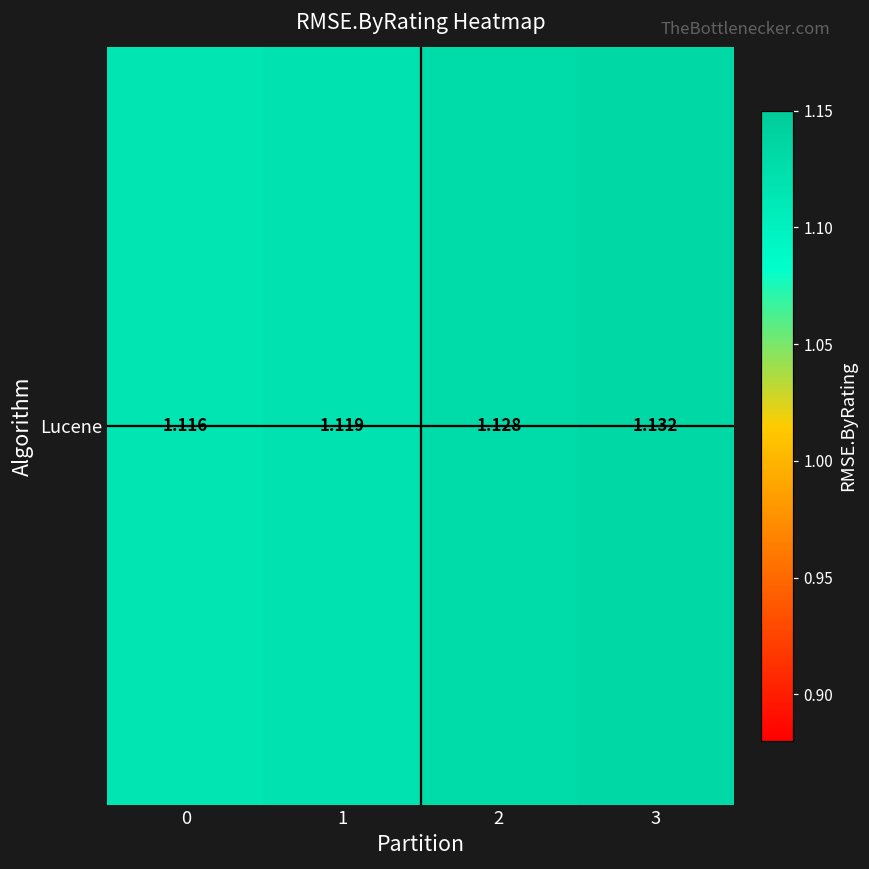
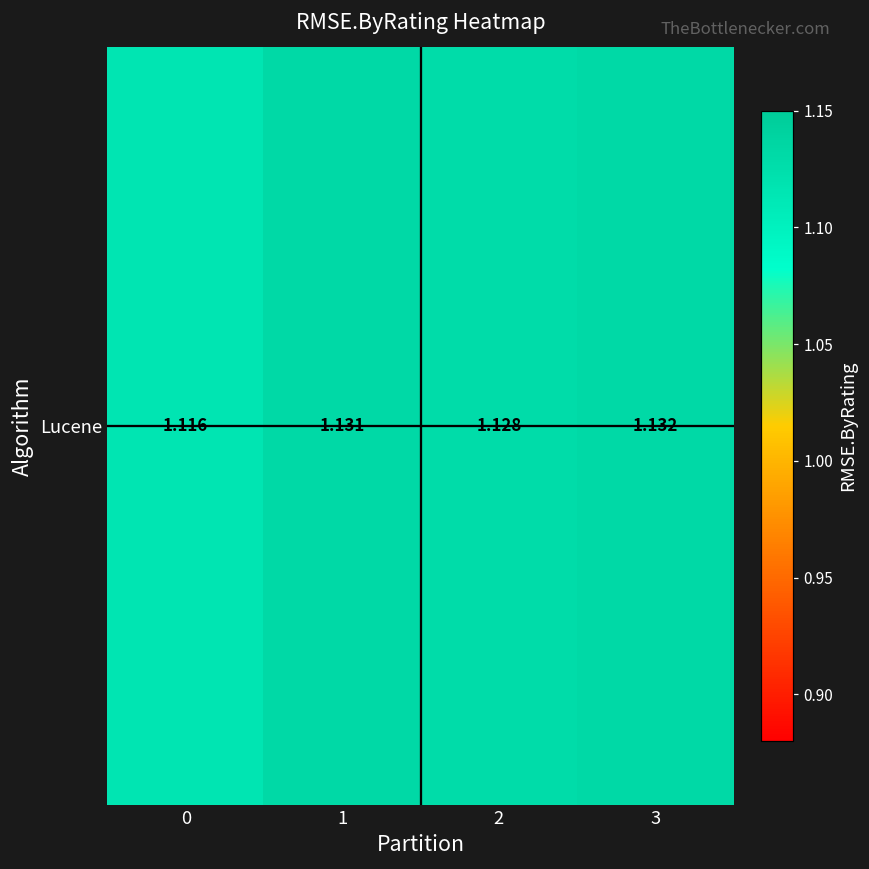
Lucene, 1: 1.119 -> 1.131
